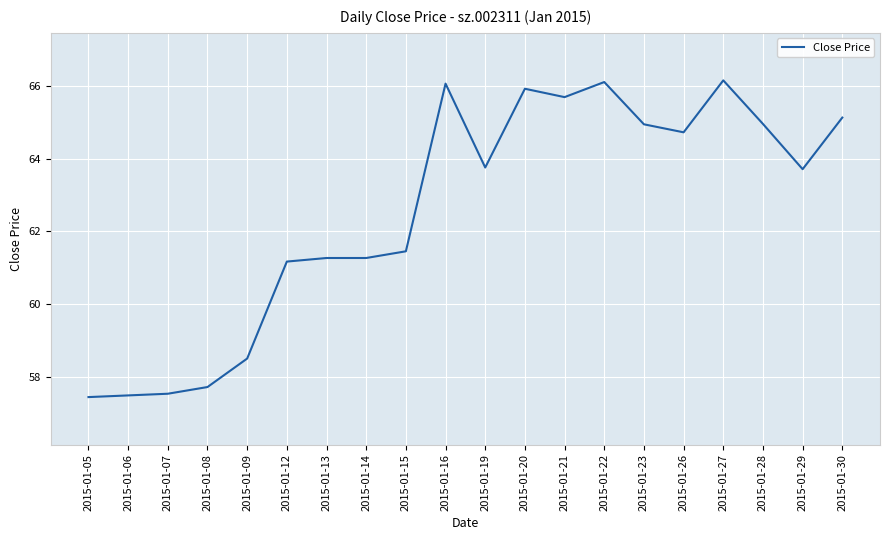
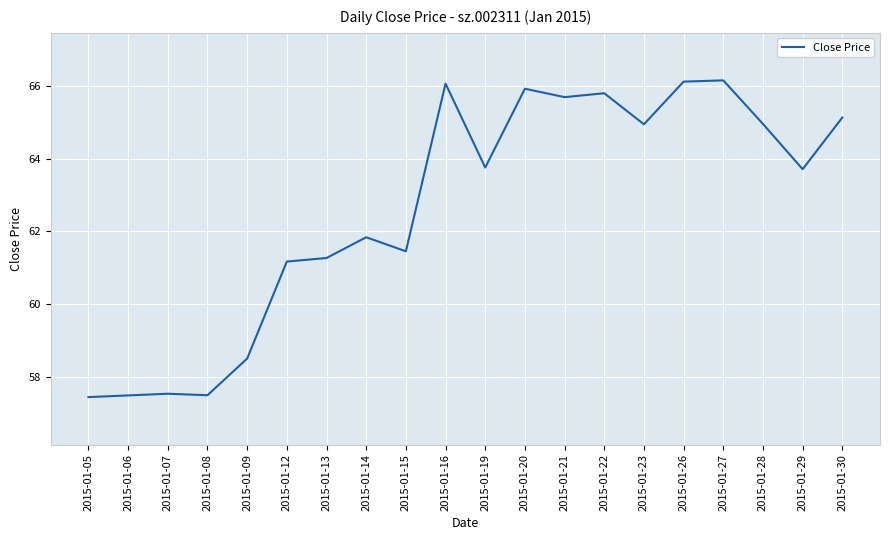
2015-01-08: 57.7 -> 57.5
2015-01-14: 61.3 -> 61.8
2015-01-22: 66.1 -> 65.8
2015-01-26: 64.7 -> 66.1
